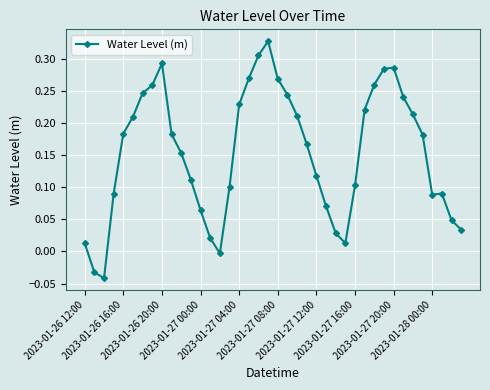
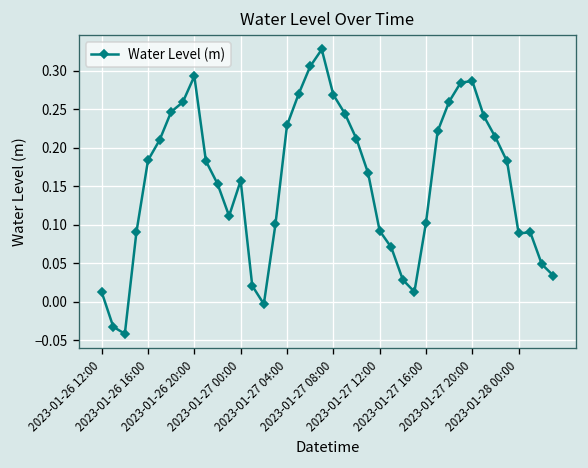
2023-01-27 00:00: 0.06 -> 0.16
2023-01-27 12:00: 0.12 -> 0.09
